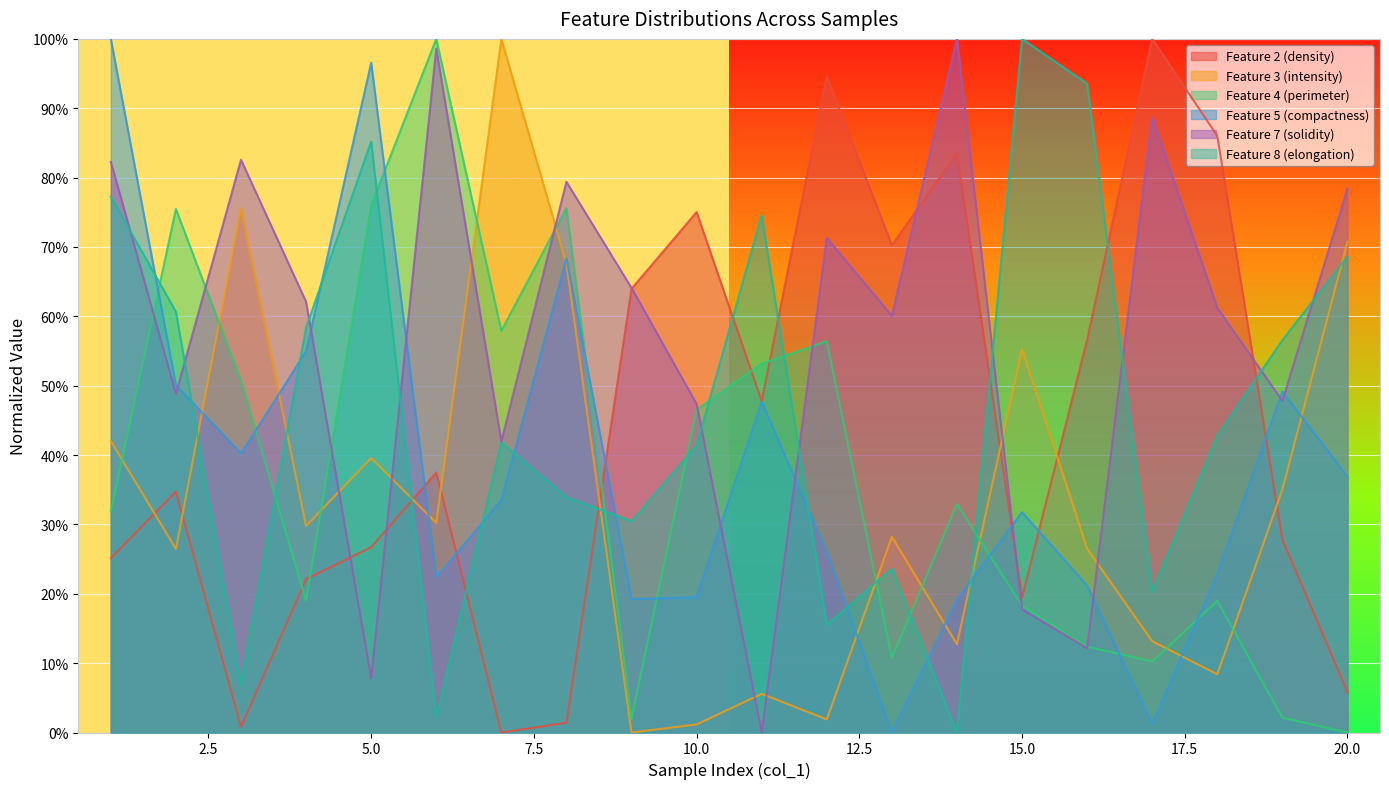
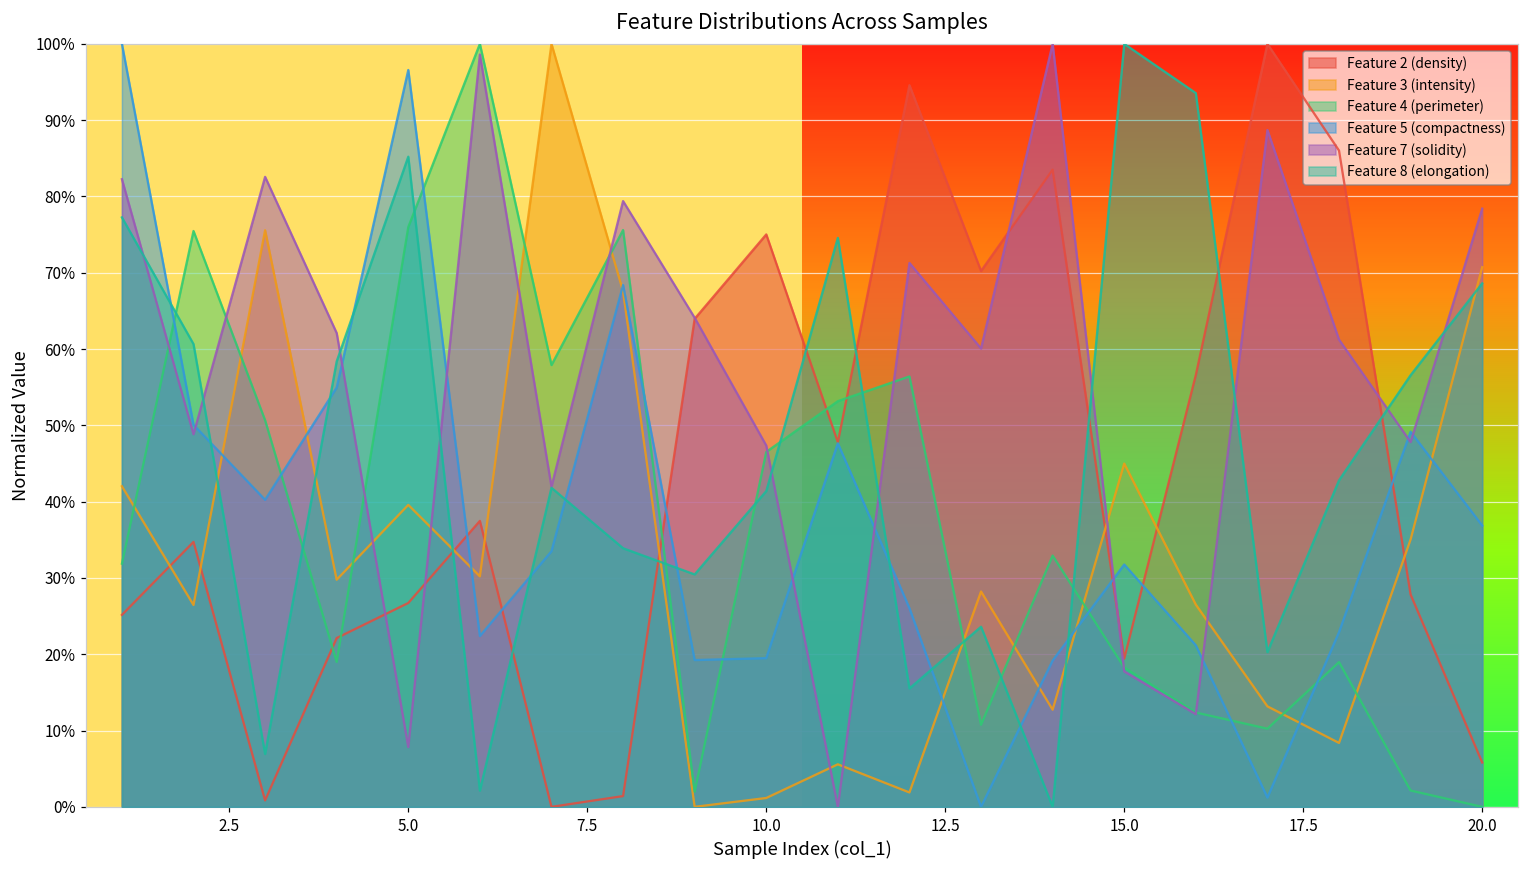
Feature 3 (intensity), 15.0: 55% -> 45%
